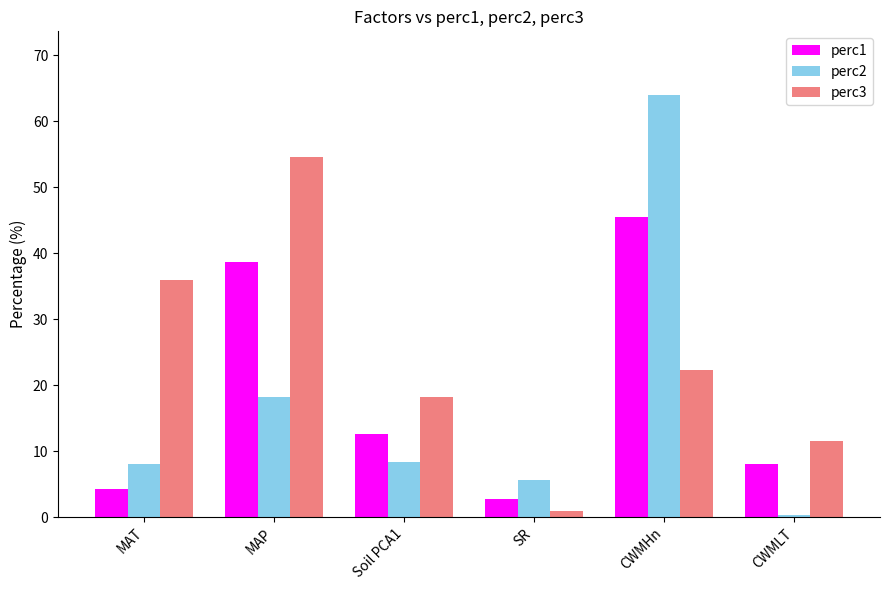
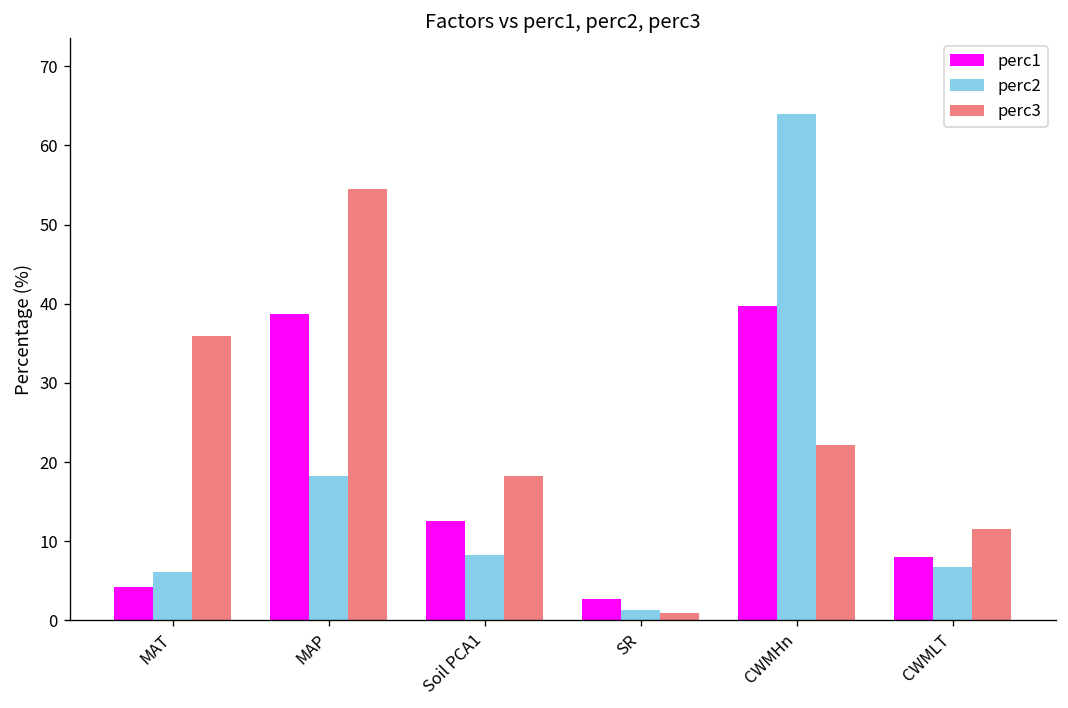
perc2, MAT: 8 -> 6
perc2, SR: 6 -> 1
perc1, CWMHn: 45 -> 40
perc2, CWMLT: 0 -> 7
